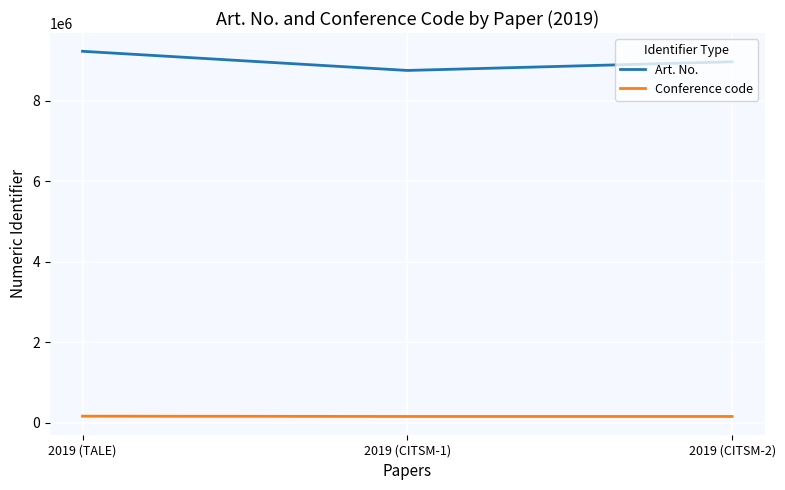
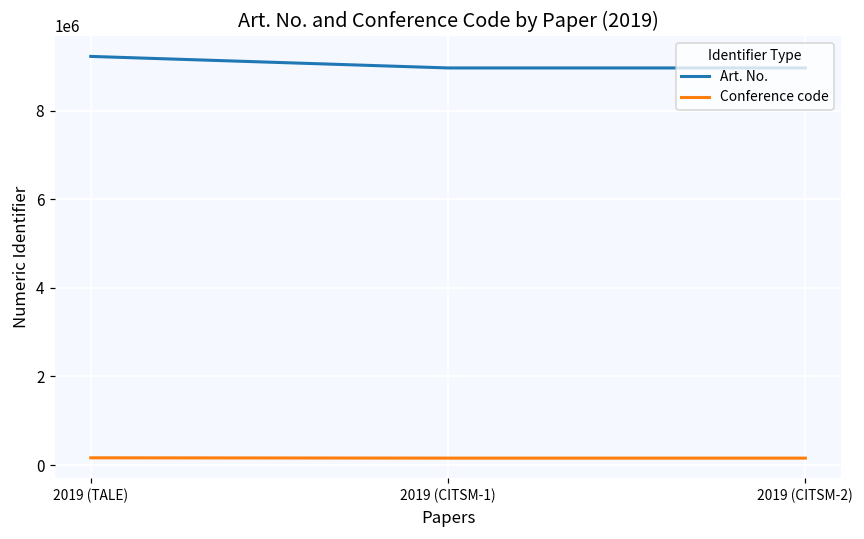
Art. No., 2019 (CITSM-1): 8700000 -> 9000000
